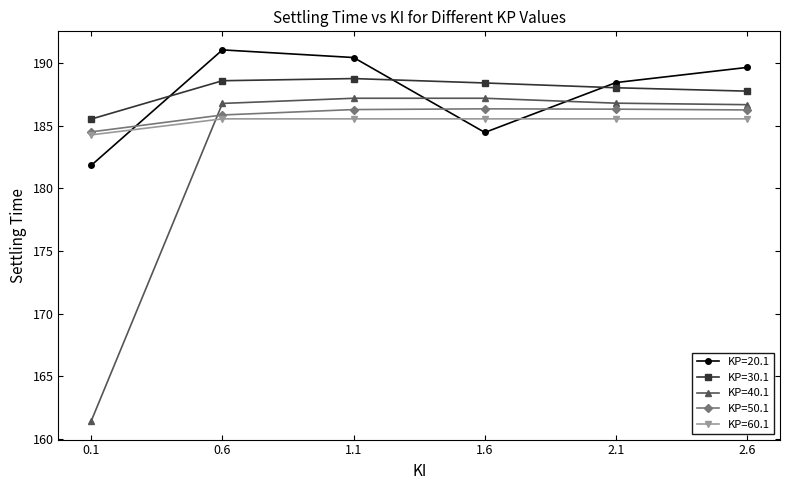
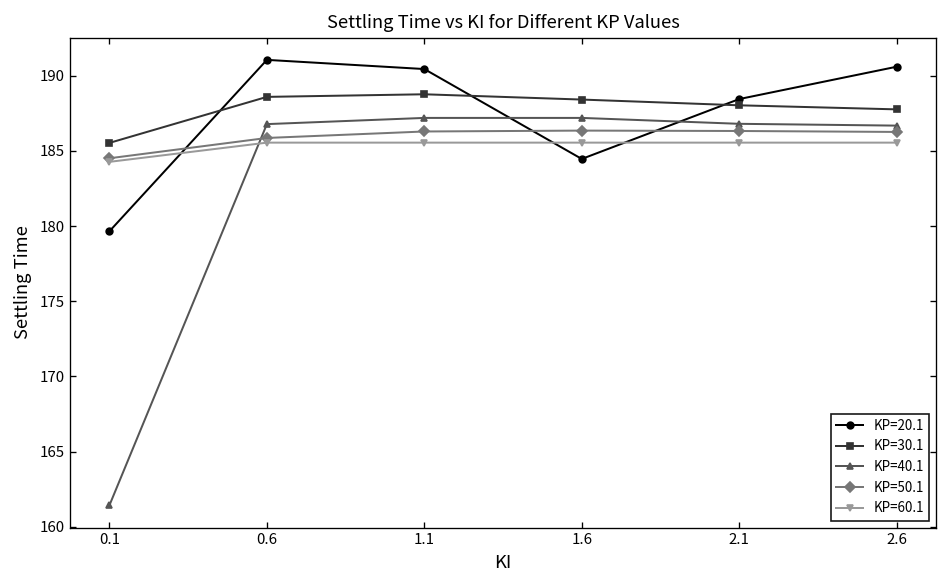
KP=20.1, 0.1: 181.8 -> 179.7
KP=20.1, 2.6: 189.6 -> 190.6
